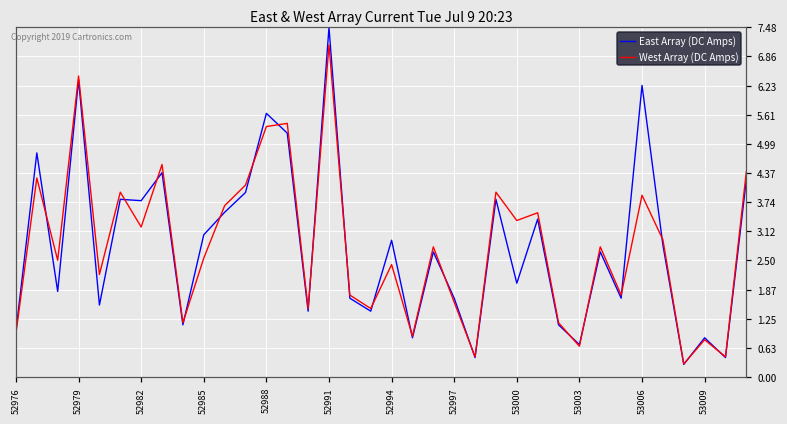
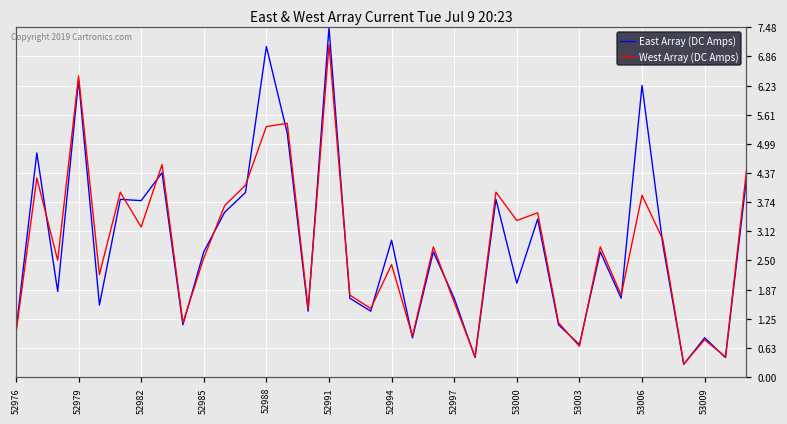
East Array (DC Amps), 52985: 3.0 -> 2.7
East Array (DC Amps), 52988: 5.6 -> 7.1
